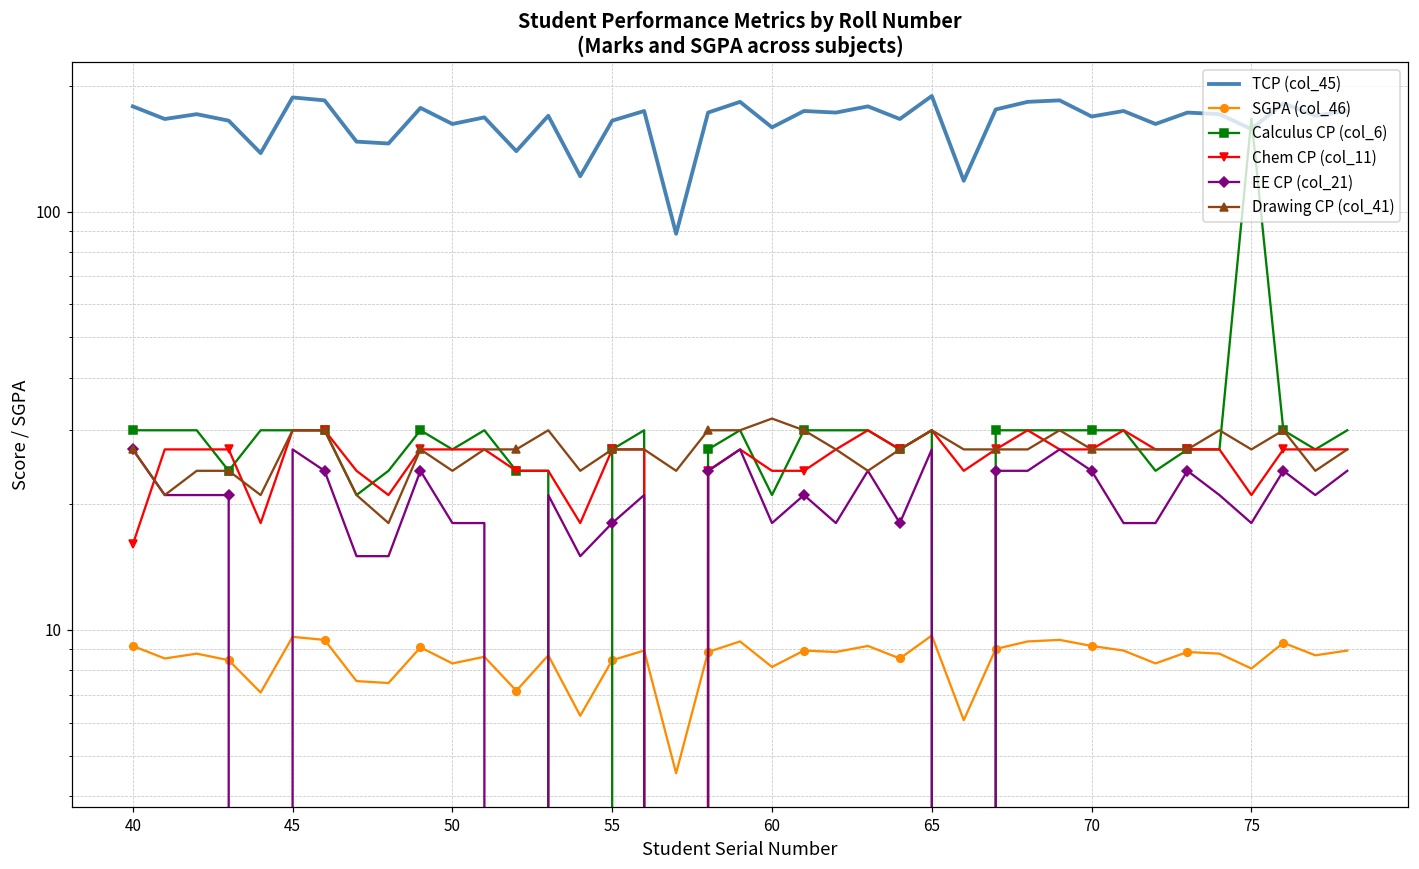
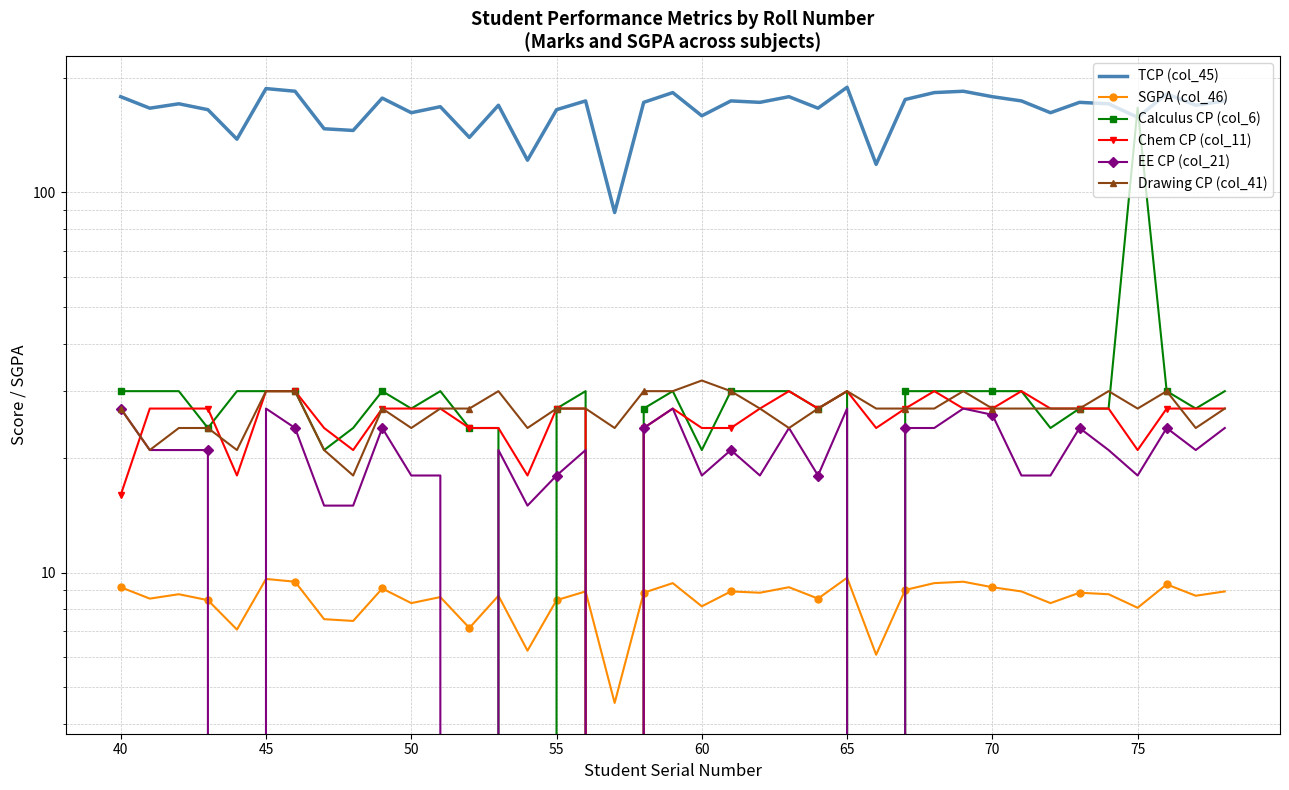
TCP (col_45), 70: 170 -> 180
EE CP (col_21), 70: 24 -> 26
